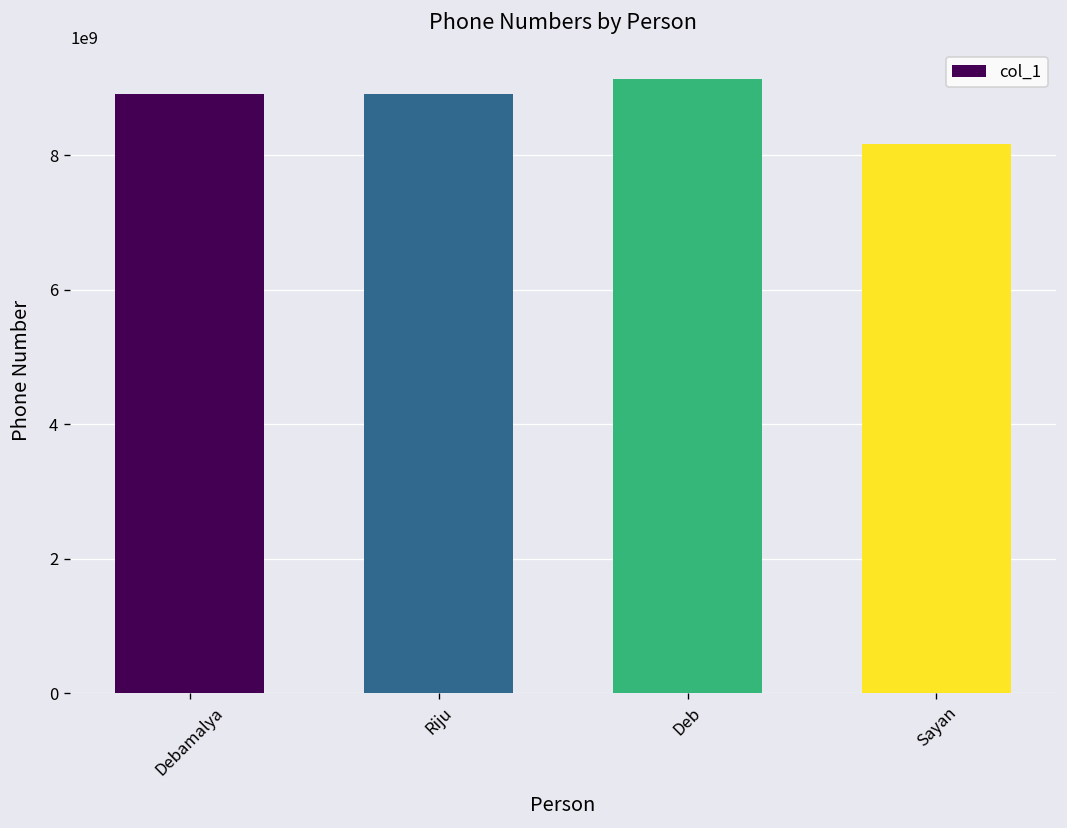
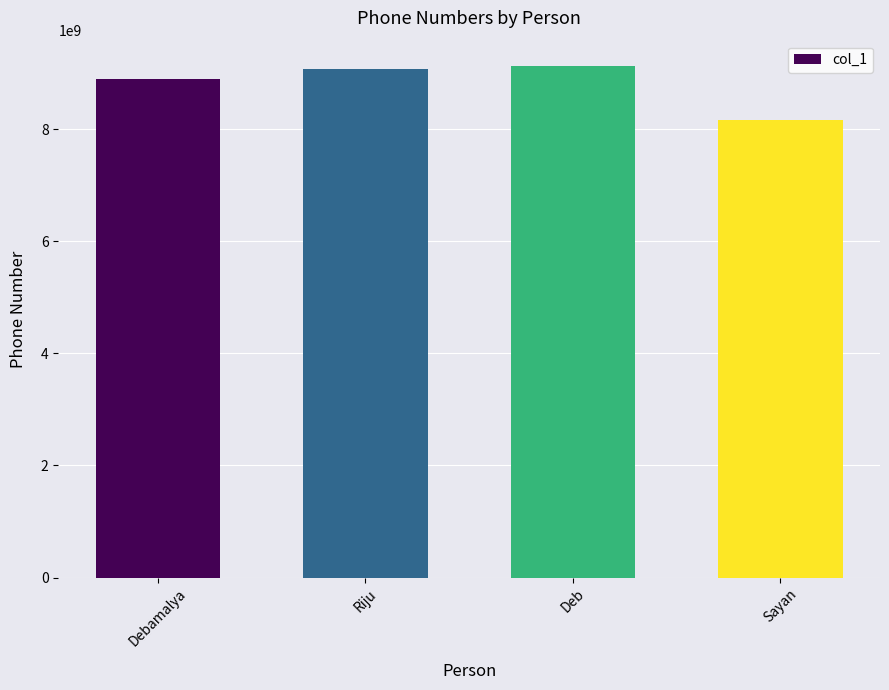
Riju: 8900000000 -> 9100000000
